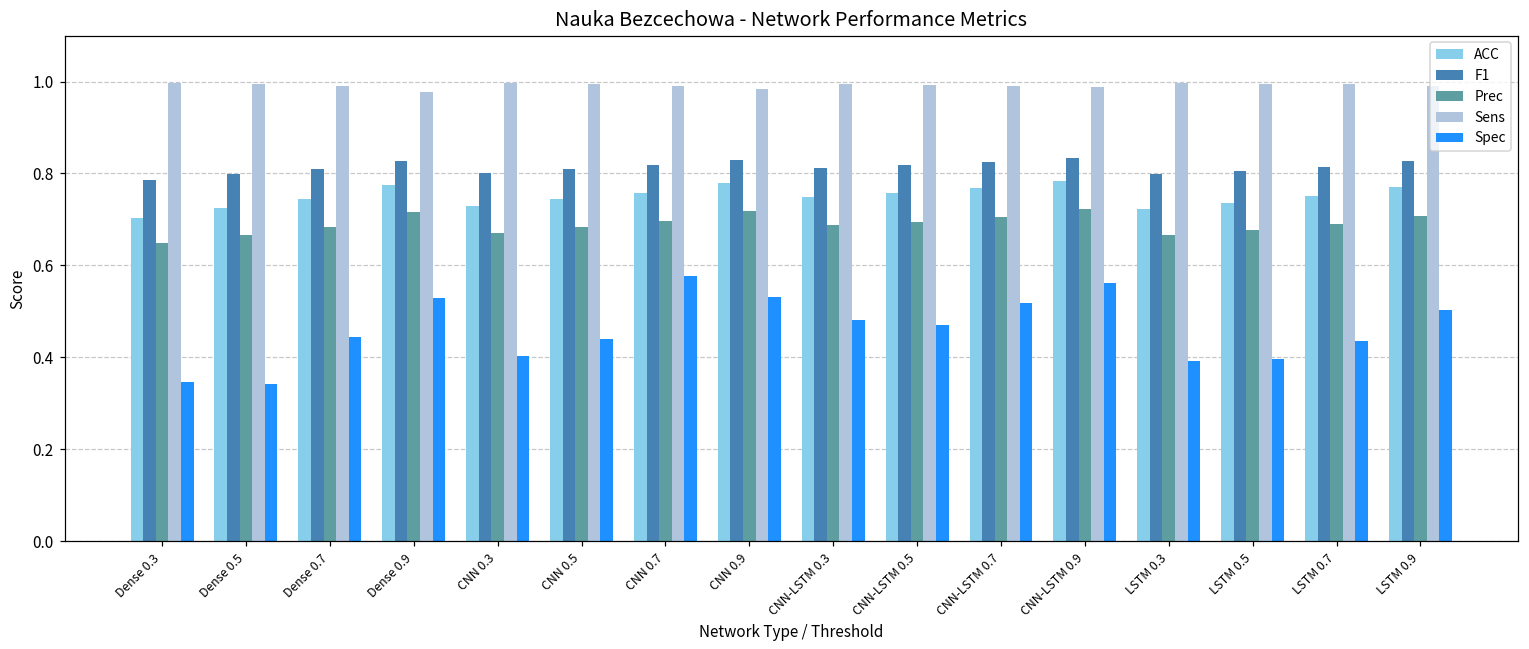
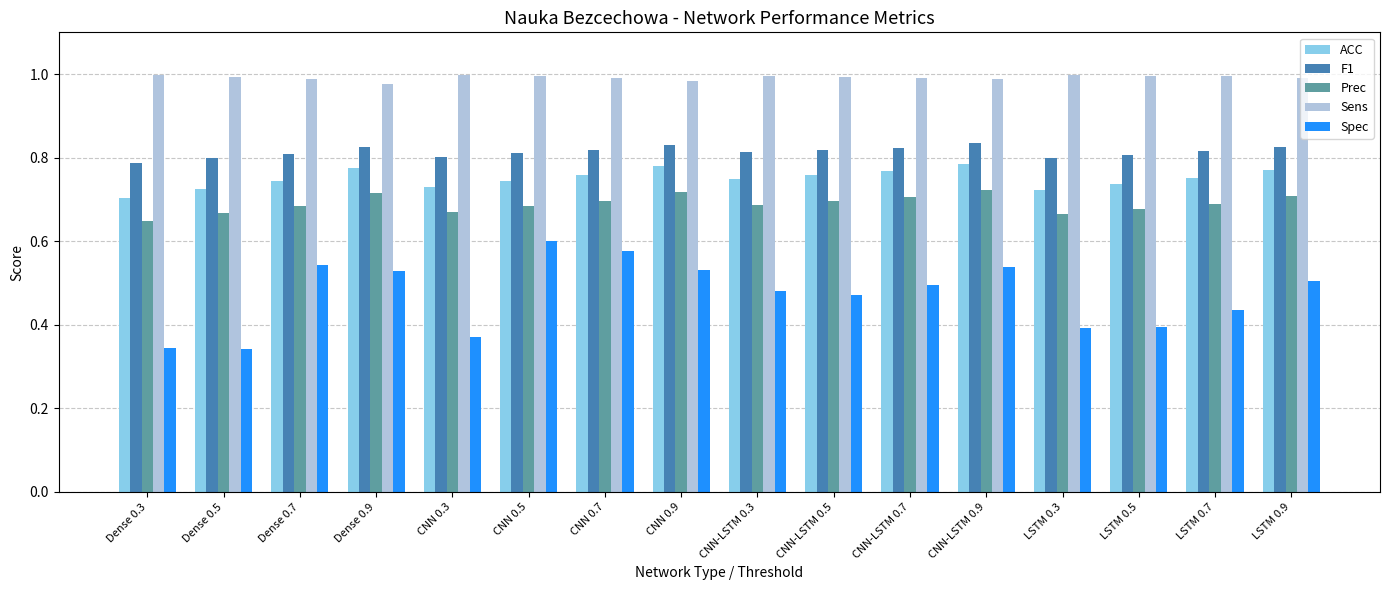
Spec, Dense 0.7: 0.45 -> 0.54
Spec, CNN 0.3: 0.40 -> 0.37
Spec, CNN 0.5: 0.44 -> 0.60
Spec, CNN-LSTM 0.7: 0.52 -> 0.50
Spec, CNN-LSTM 0.9: 0.56 -> 0.54
